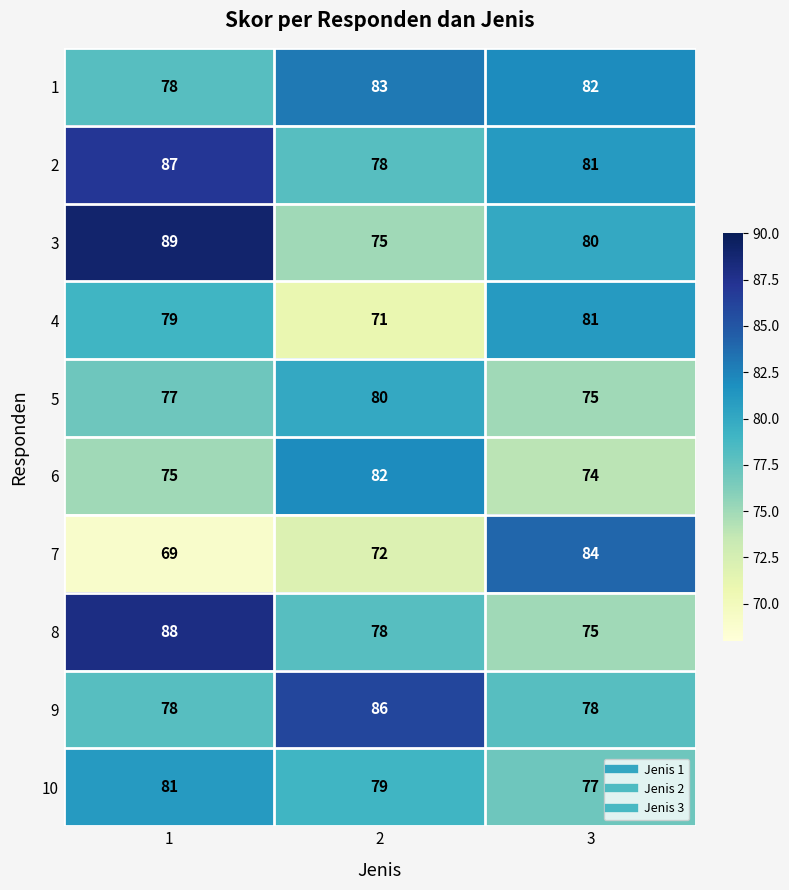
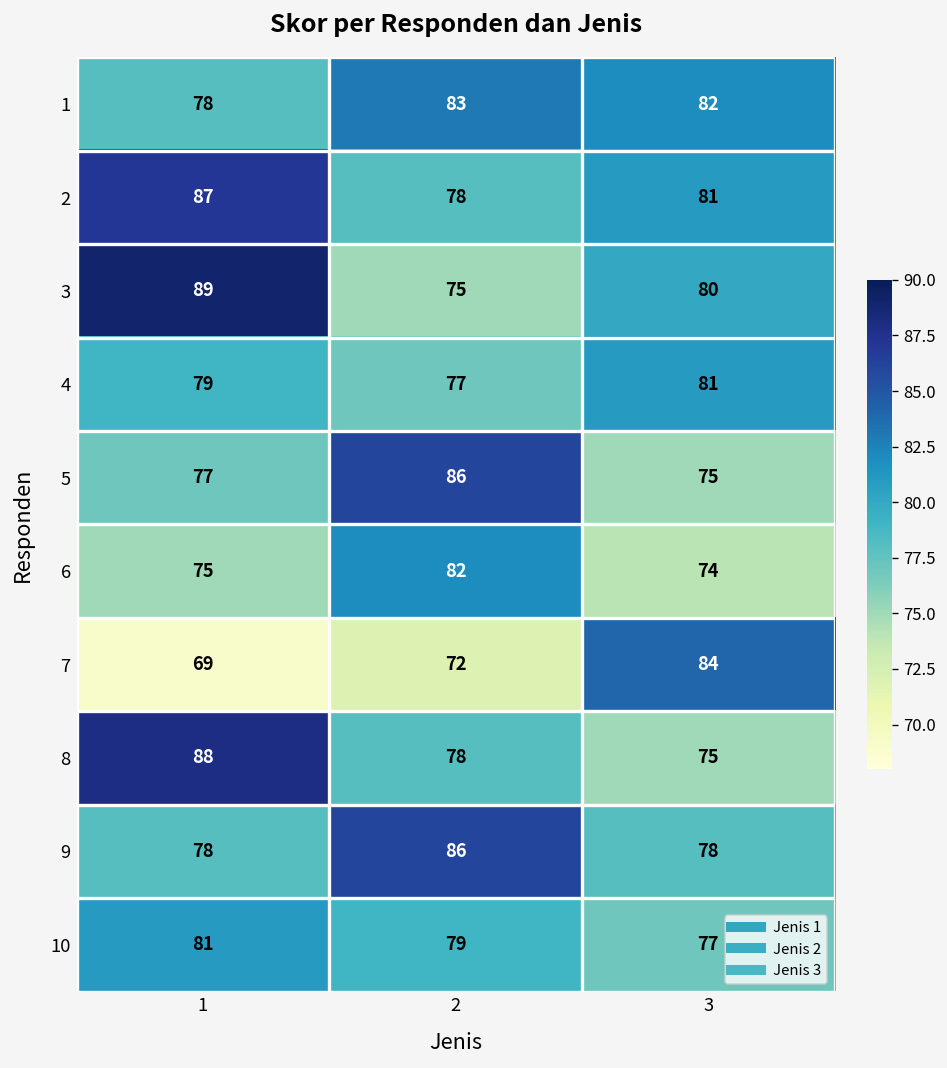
4, 2: 71 -> 77
5, 2: 80 -> 86
